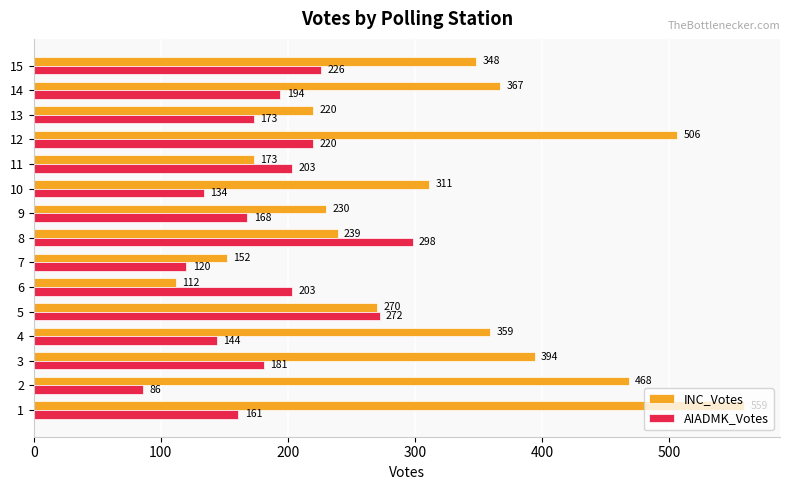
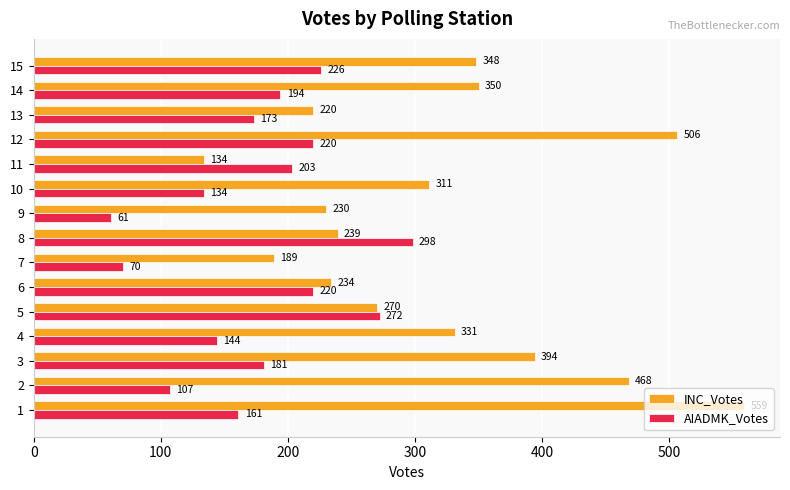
INC_Votes, 14: 367 -> 350
INC_Votes, 11: 173 -> 134
AIADMK_Votes, 9: 168 -> 61
INC_Votes, 7: 152 -> 189
AIADMK_Votes, 7: 120 -> 70
INC_Votes, 6: 112 -> 234
AIADMK_Votes, 6: 203 -> 220
INC_Votes, 4: 359 -> 331
AIADMK_Votes, 2: 86 -> 107
